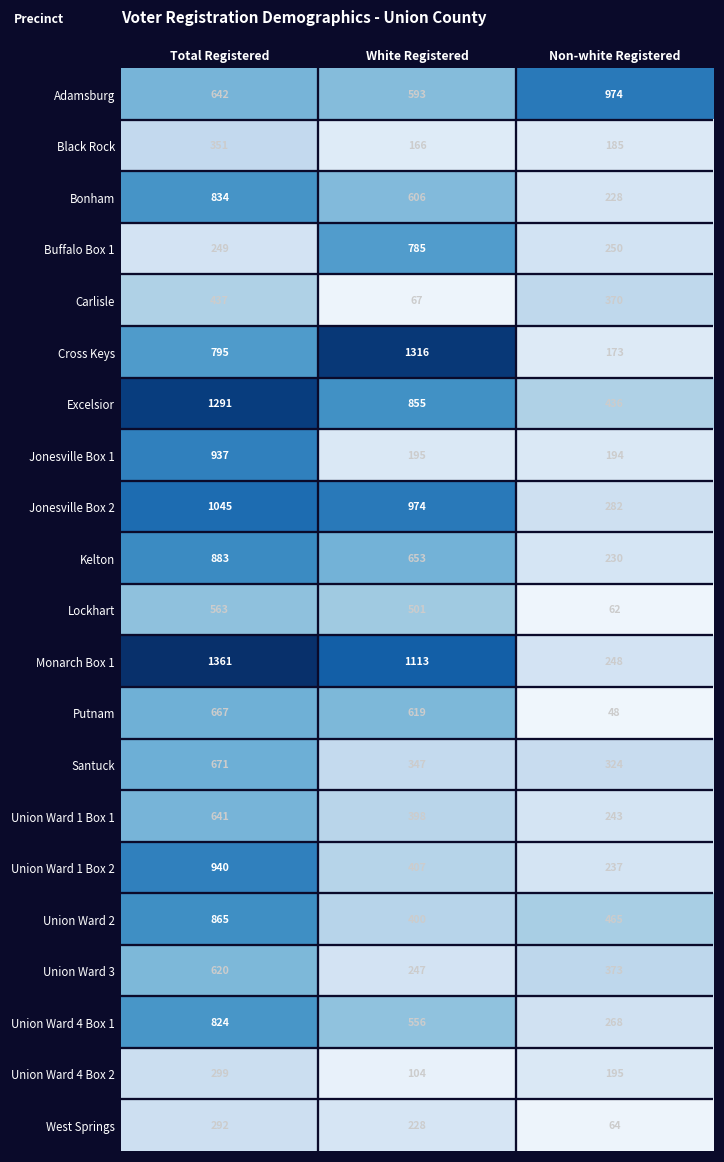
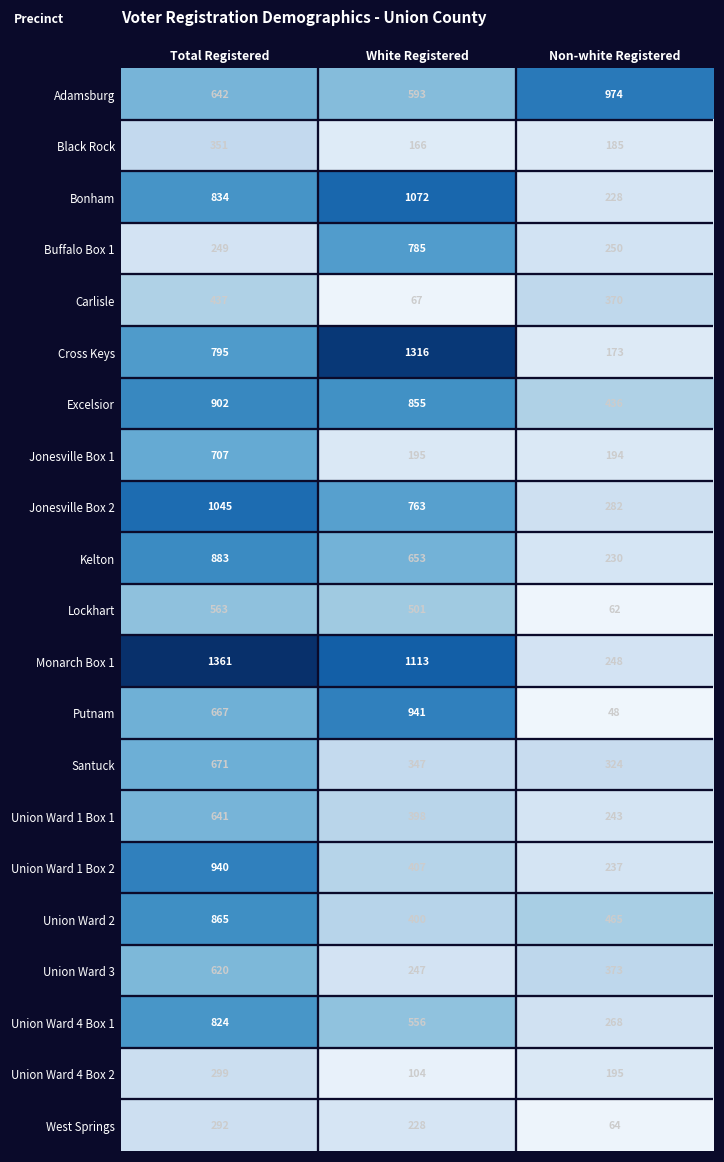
Bonham, White Registered: 606 -> 1072
Excelsior, Total Registered: 1291 -> 902
Jonesville Box 1, Total Registered: 937 -> 707
Jonesville Box 2, White Registered: 974 -> 763
Putnam, White Registered: 619 -> 941
